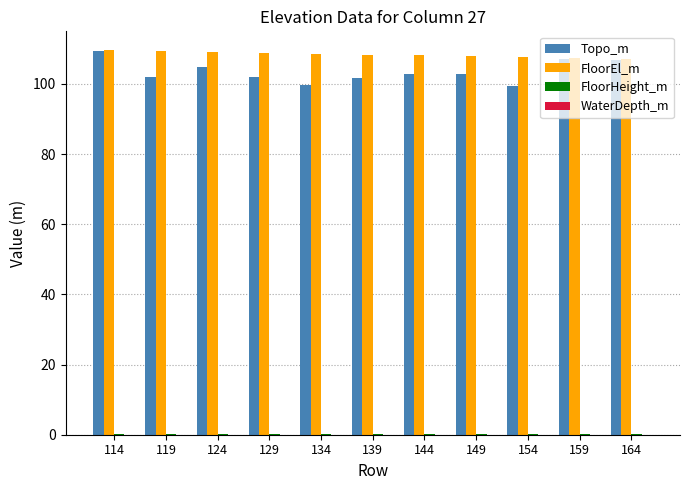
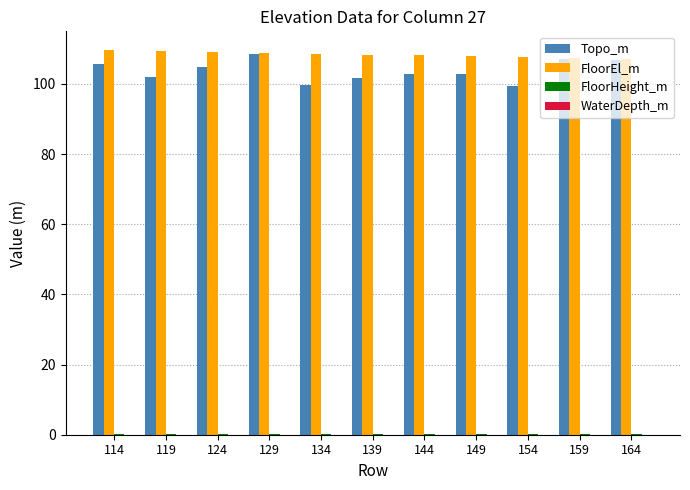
Topo_m, 114: 109 -> 106
Topo_m, 129: 102 -> 109
